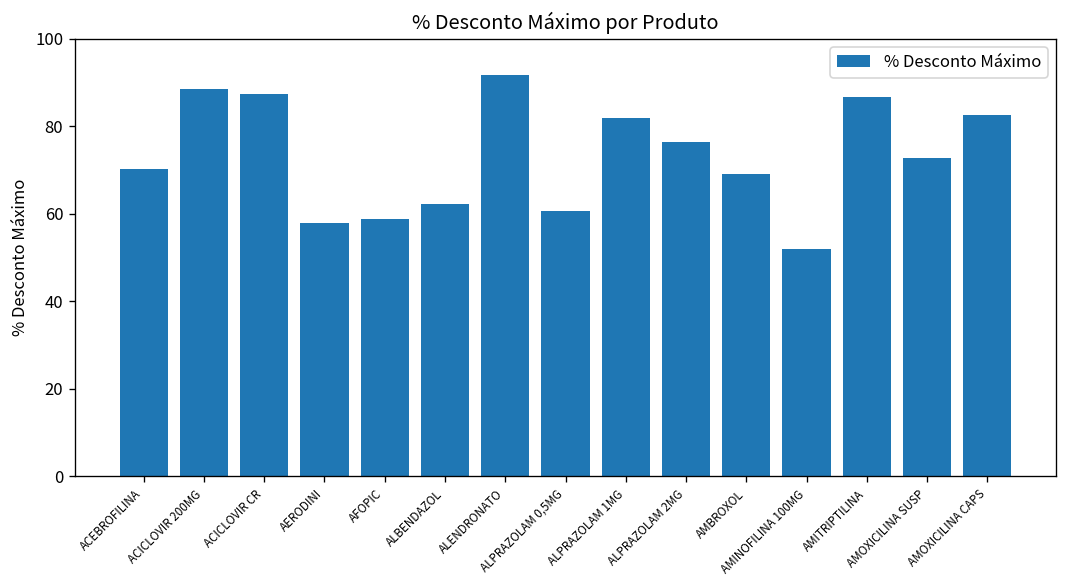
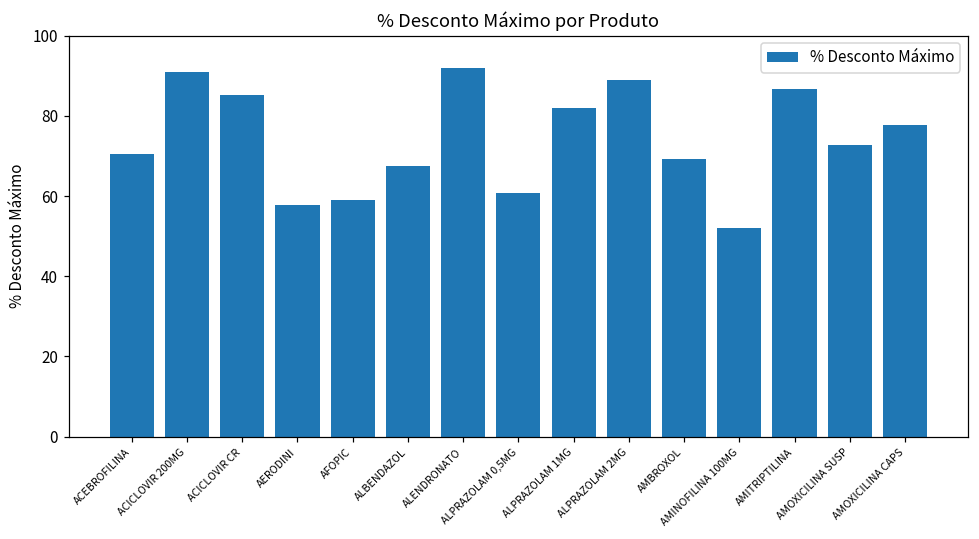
ACICLOVIR 200MG: 89 -> 91
ACICLOVIR CR: 87 -> 85
ALBENDAZOL: 62 -> 68
ALPRAZOLAM 2MG: 76 -> 89
AMOXICILINA CAPS: 83 -> 78
